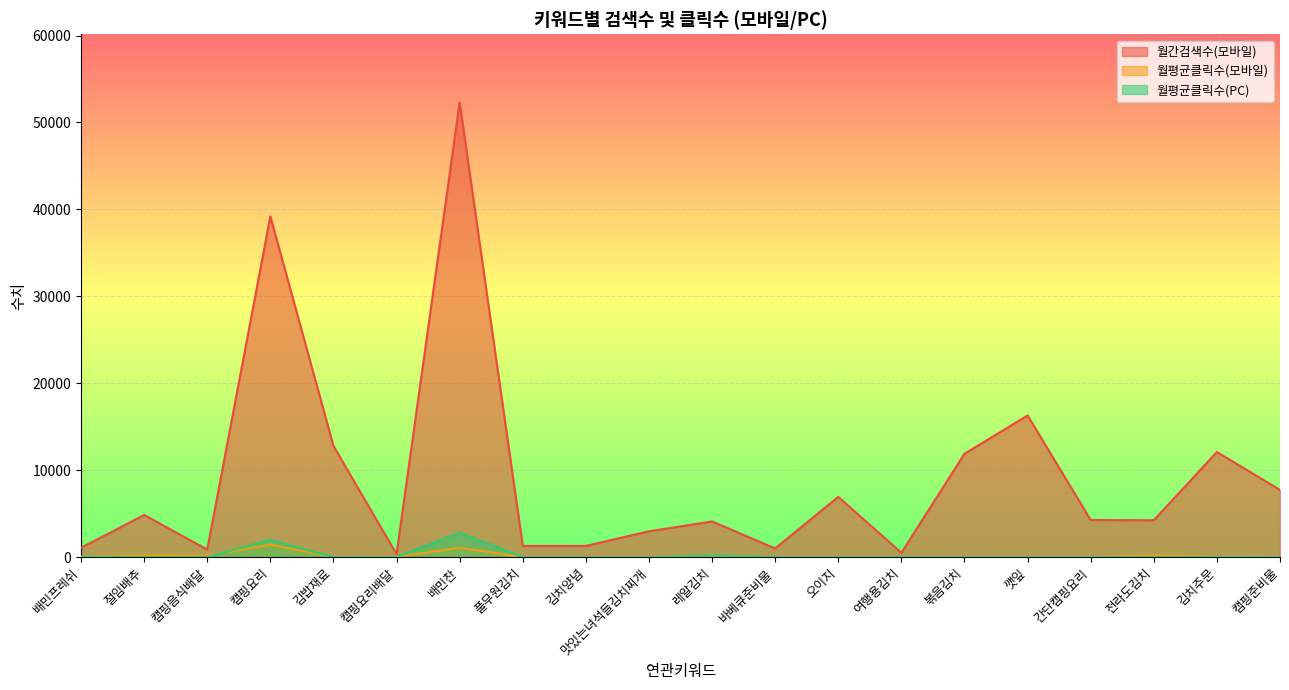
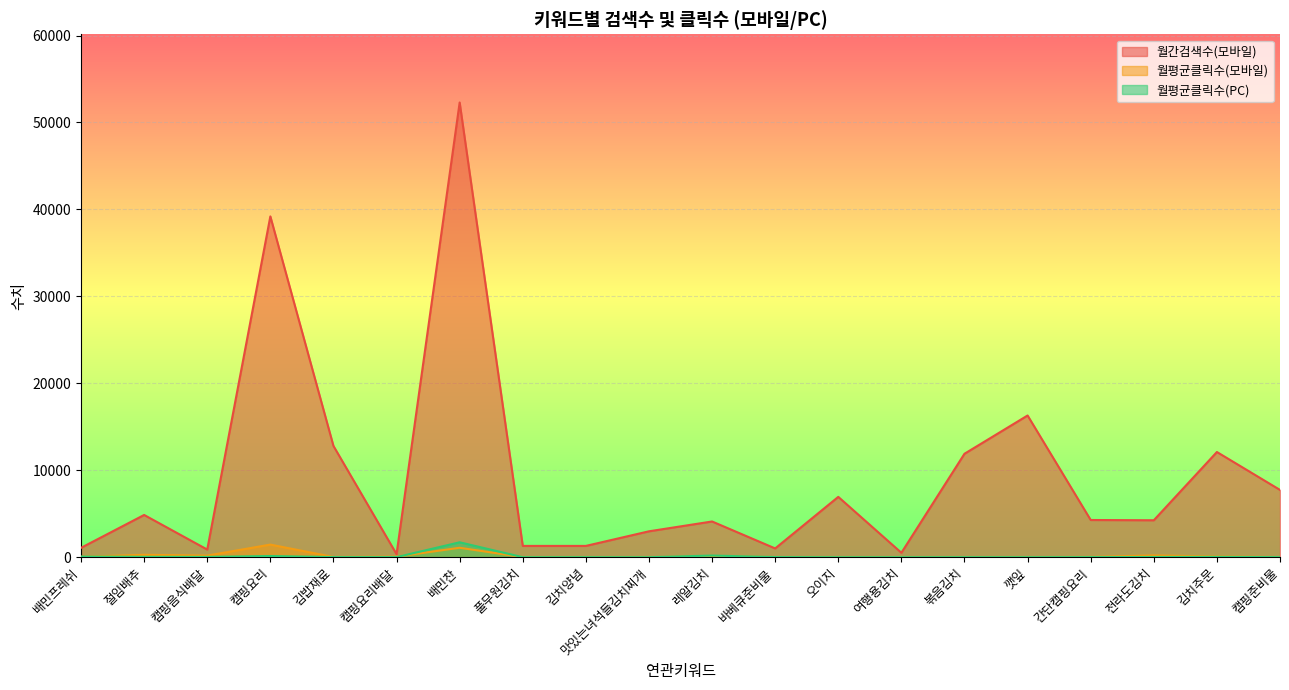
월평균클릭수(PC), 캠핑요리: 2000 -> 0
월평균클릭수(PC), 배민찬: 3000 -> 2000
